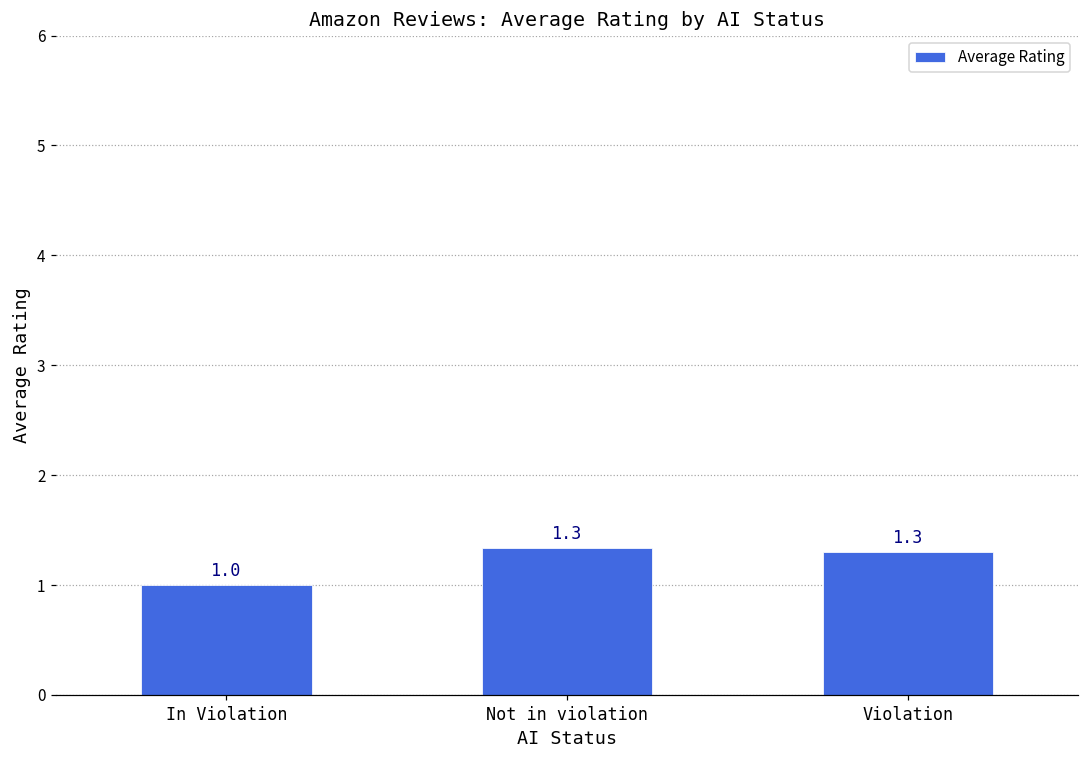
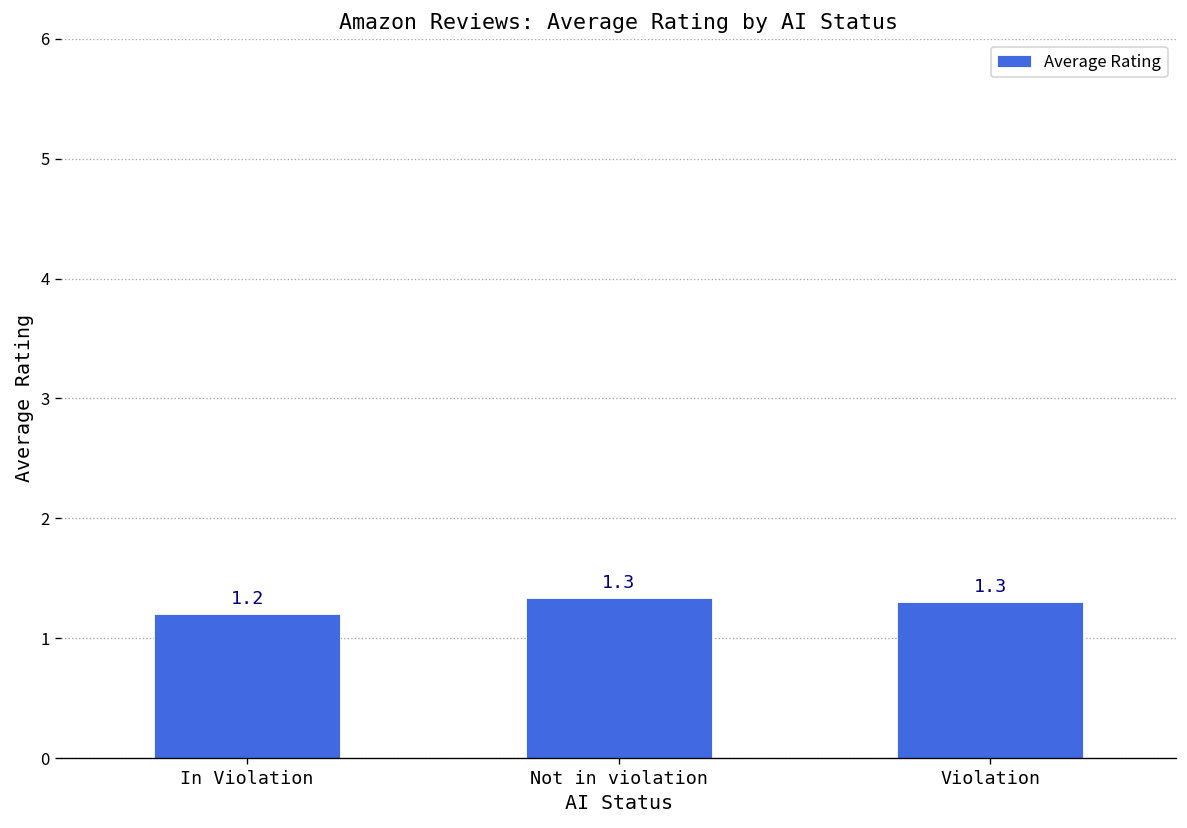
In Violation: 1.0 -> 1.2
